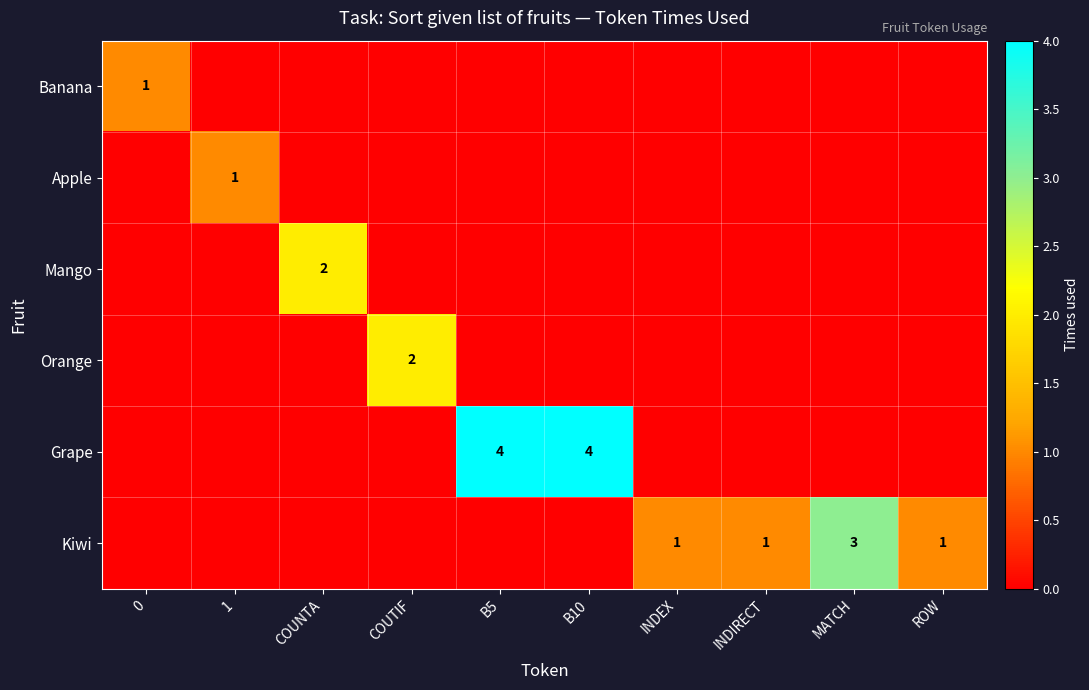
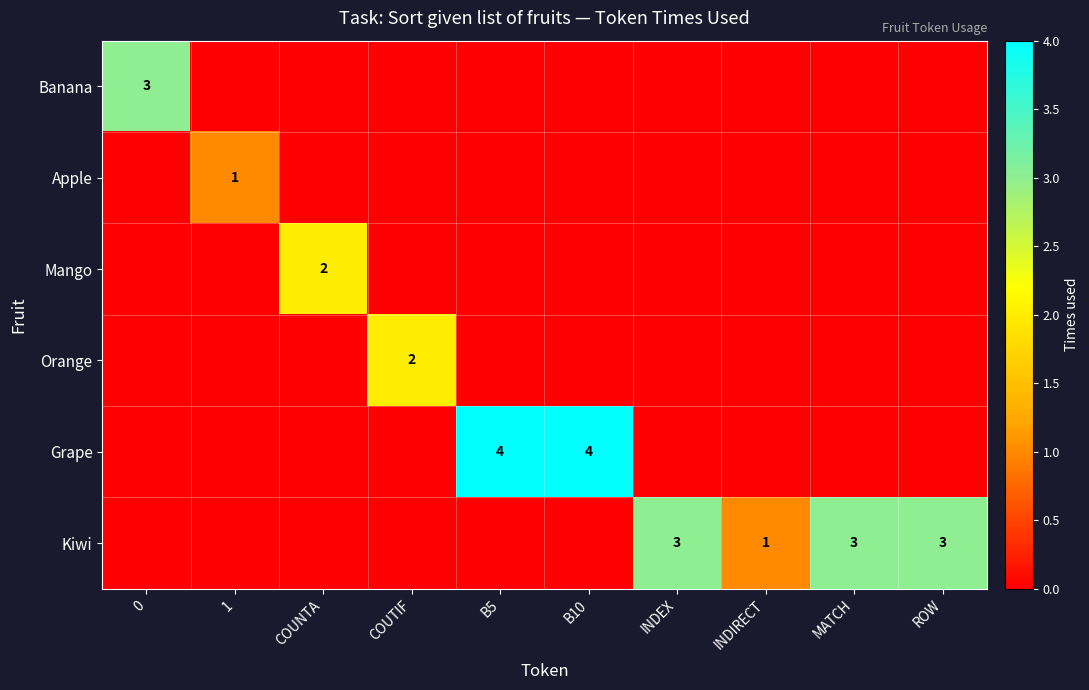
Banana, 0: 1 -> 3
Kiwi, INDEX: 1 -> 3
Kiwi, ROW: 1 -> 3
